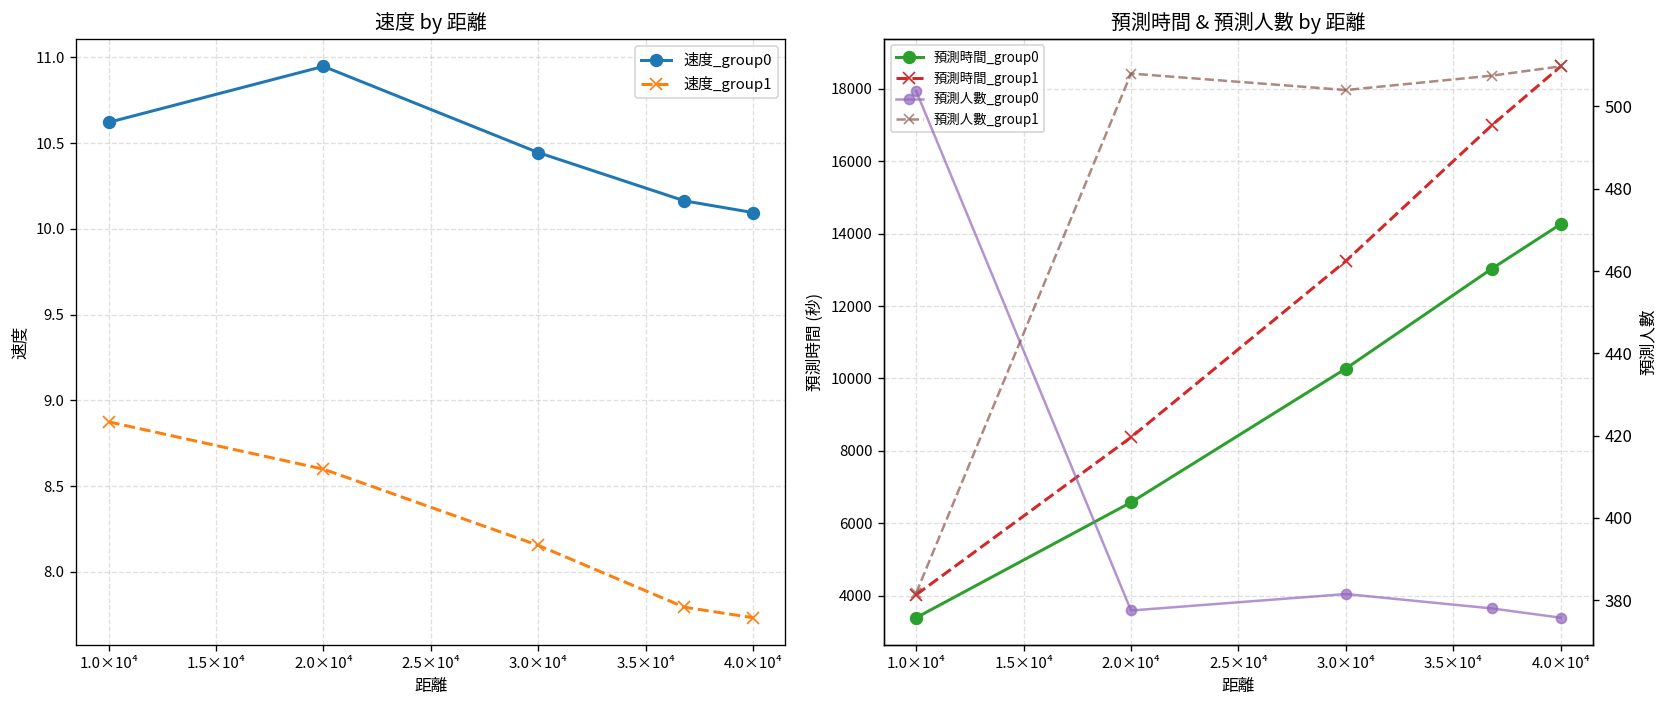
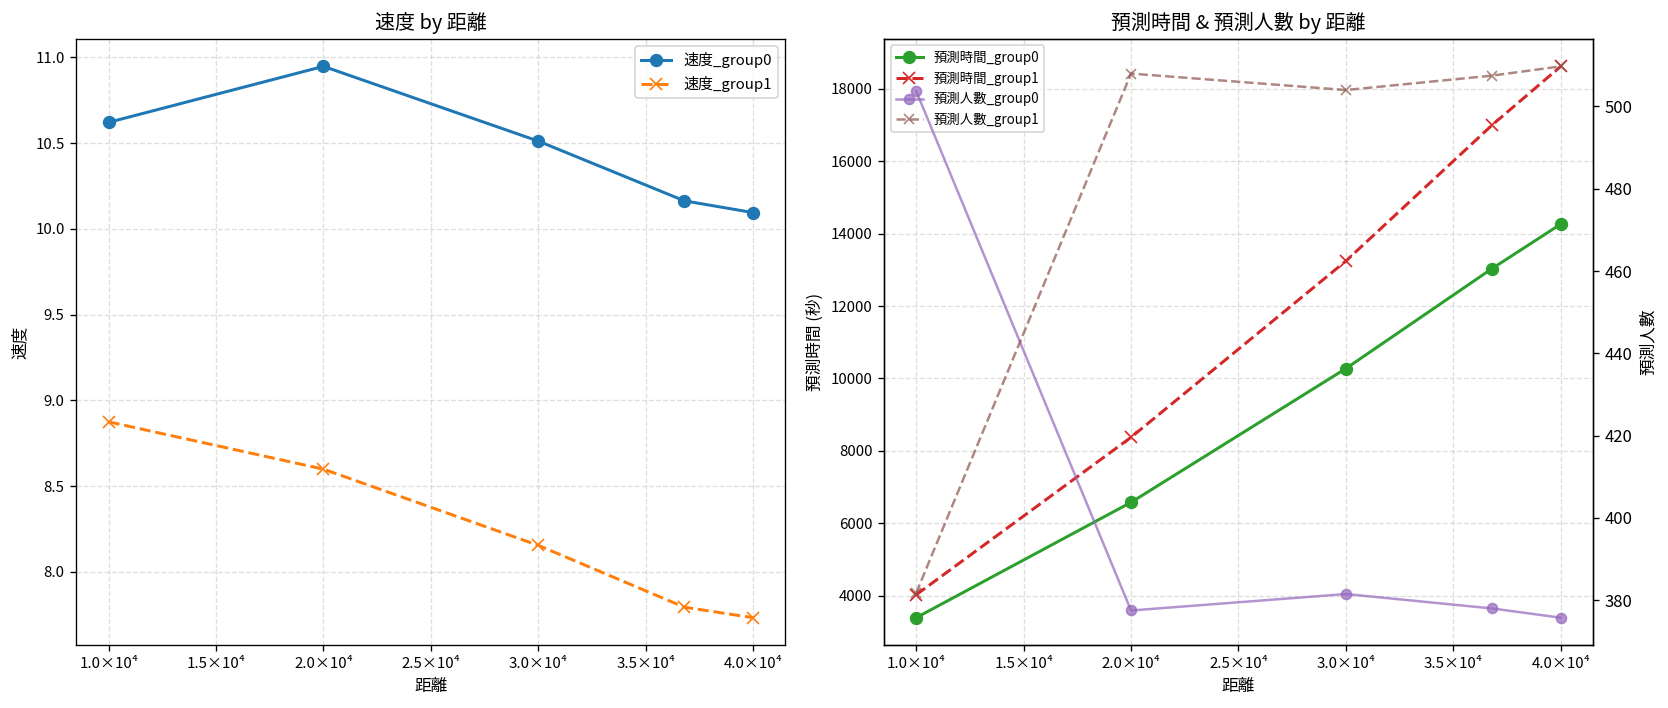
速度 by 距離, 速度_group0, 3.0×10⁴: 10.44 -> 10.51
